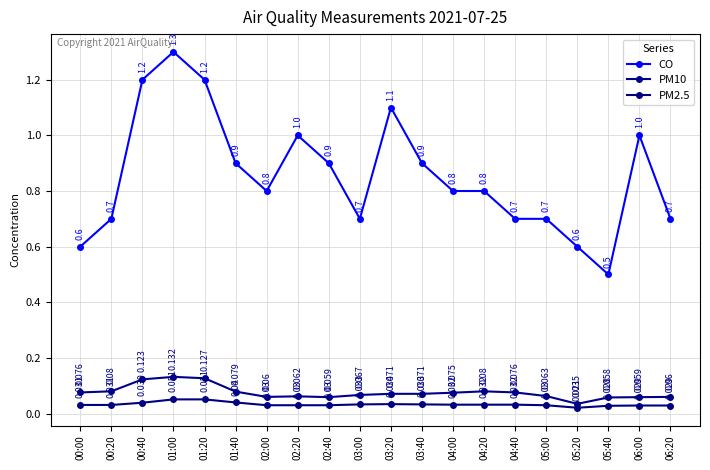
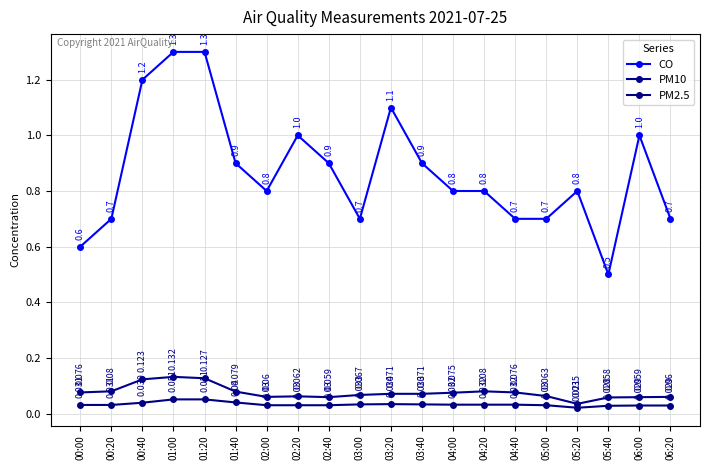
CO, 01:20: 1.2 -> 1.3
CO, 05:20: 0.6 -> 0.8
